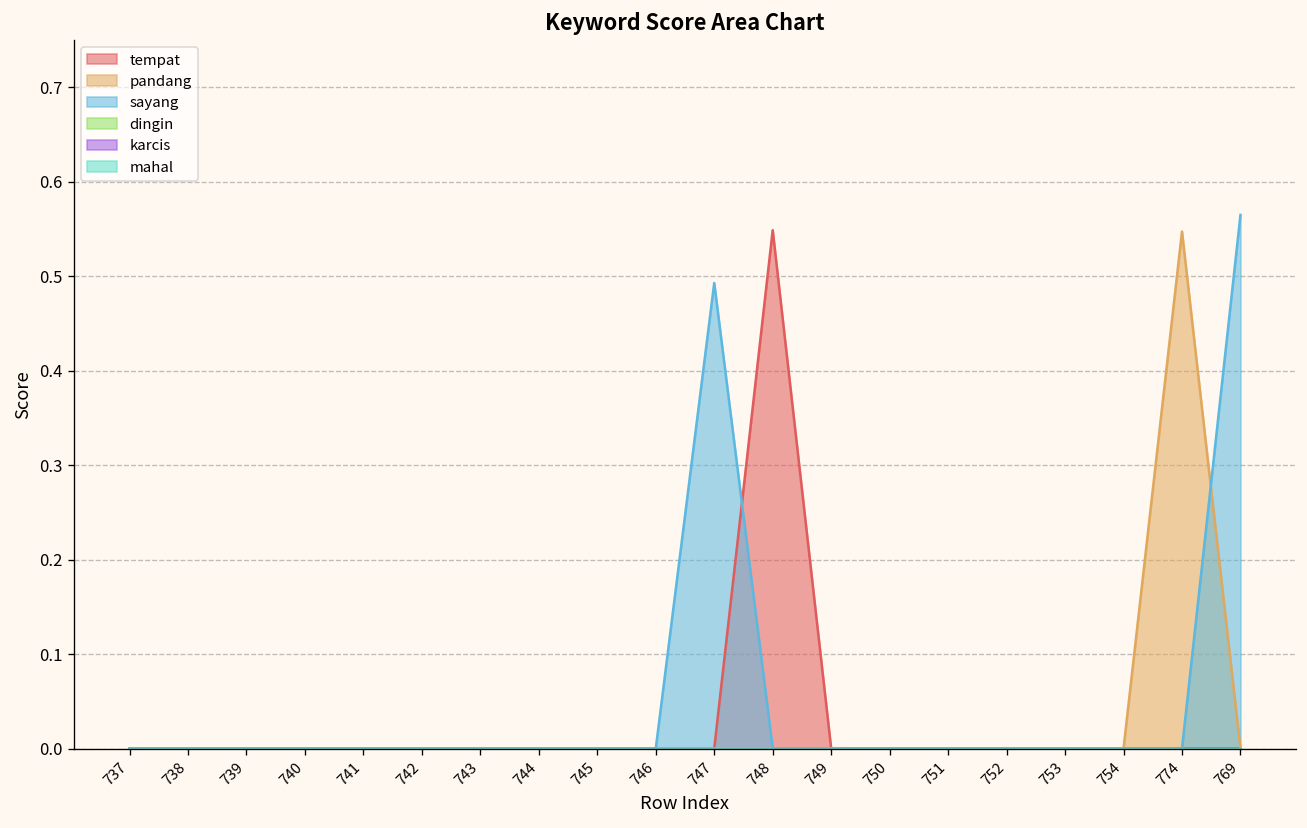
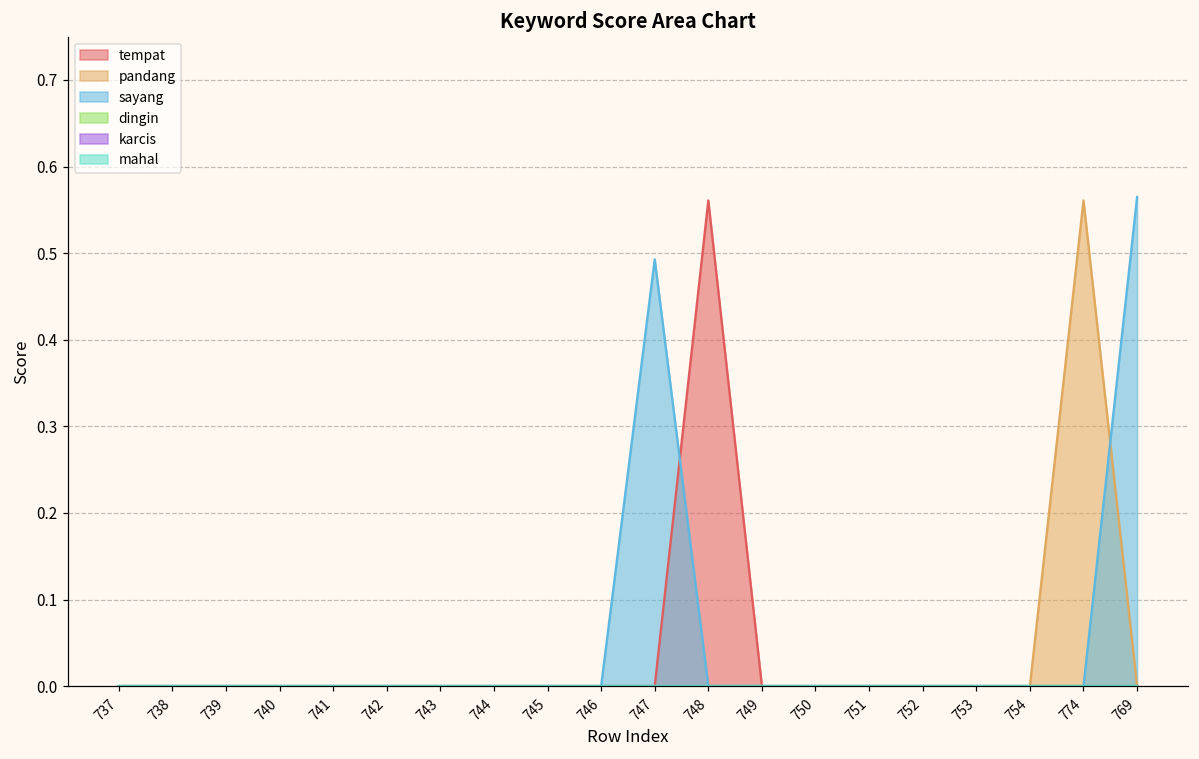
tempat, 748: 0.55 -> 0.56
pandang, 774: 0.55 -> 0.56
